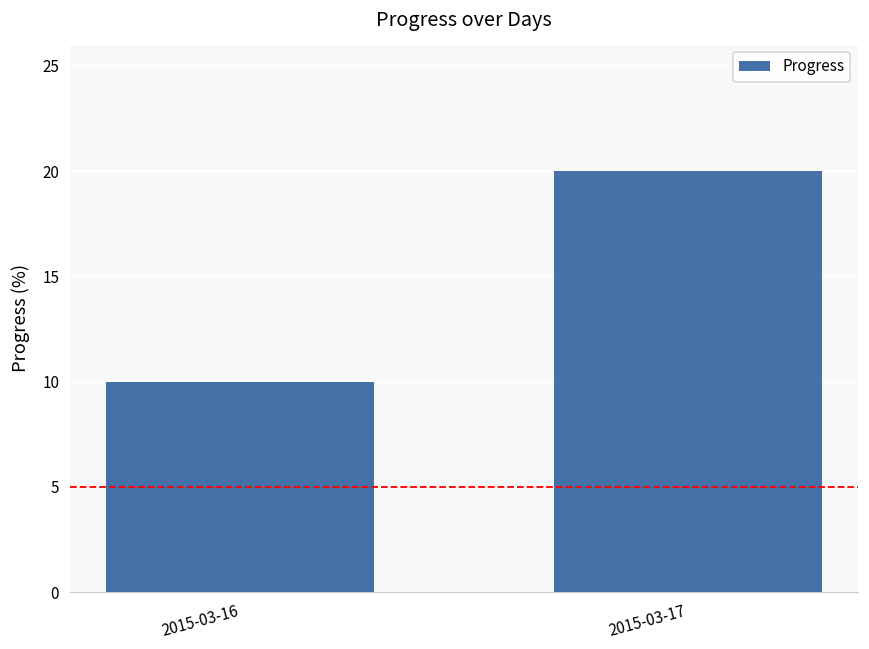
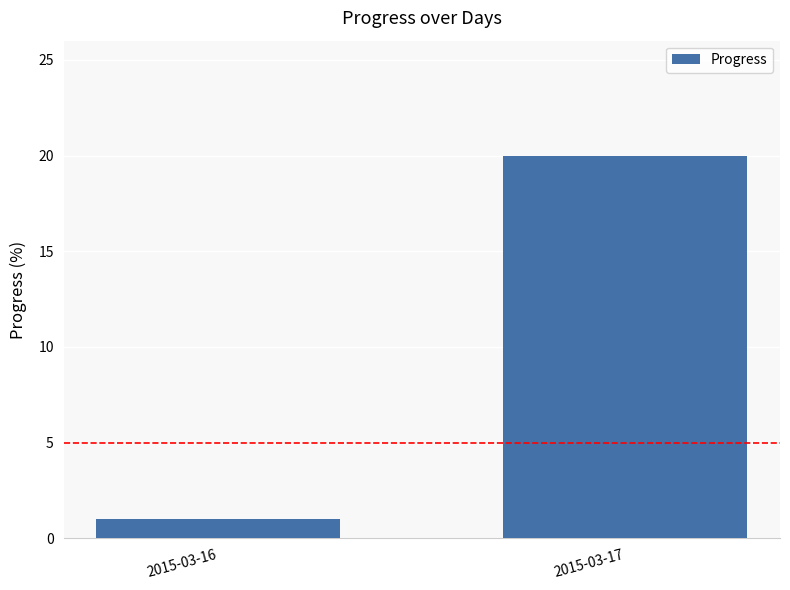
2015-03-16: 10 -> 1
